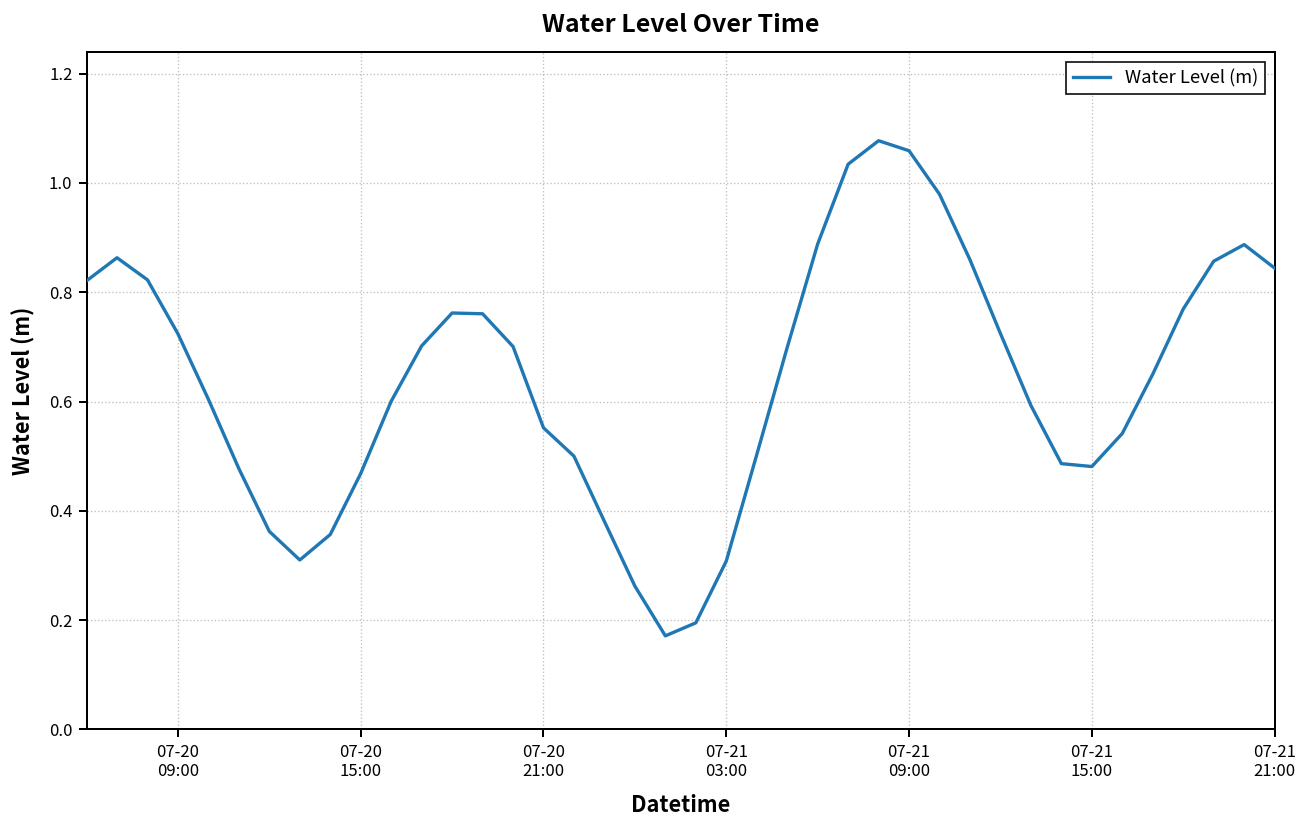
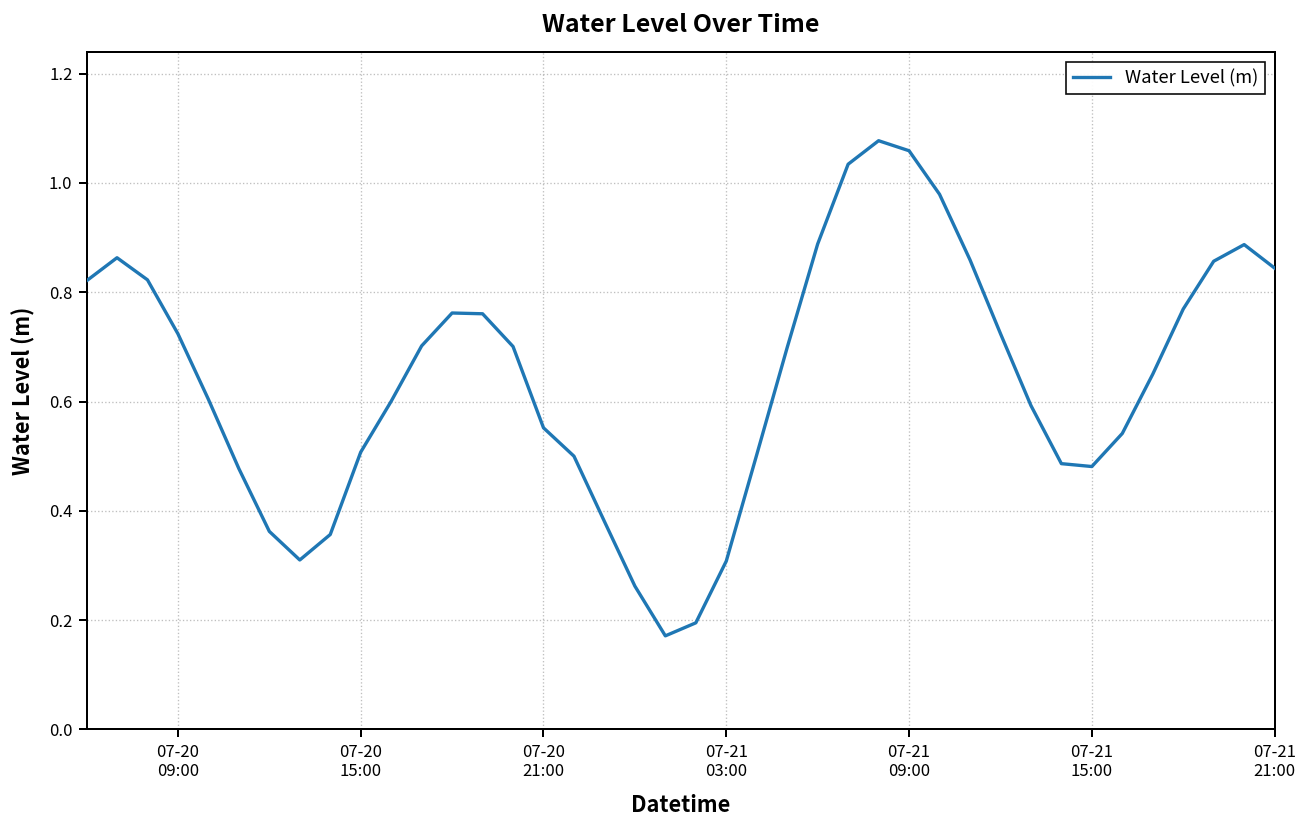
07-20 15:00: 0.47 -> 0.51
